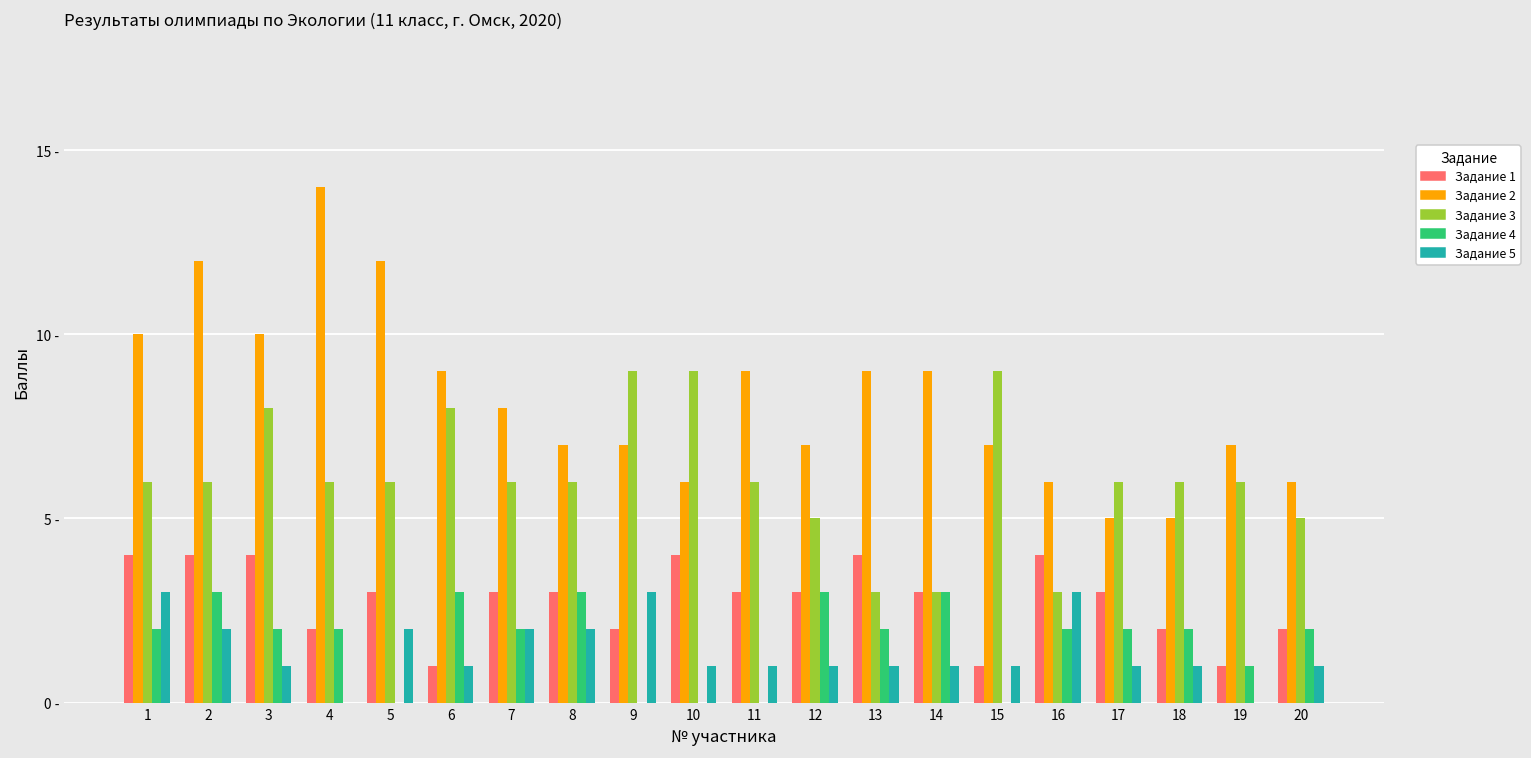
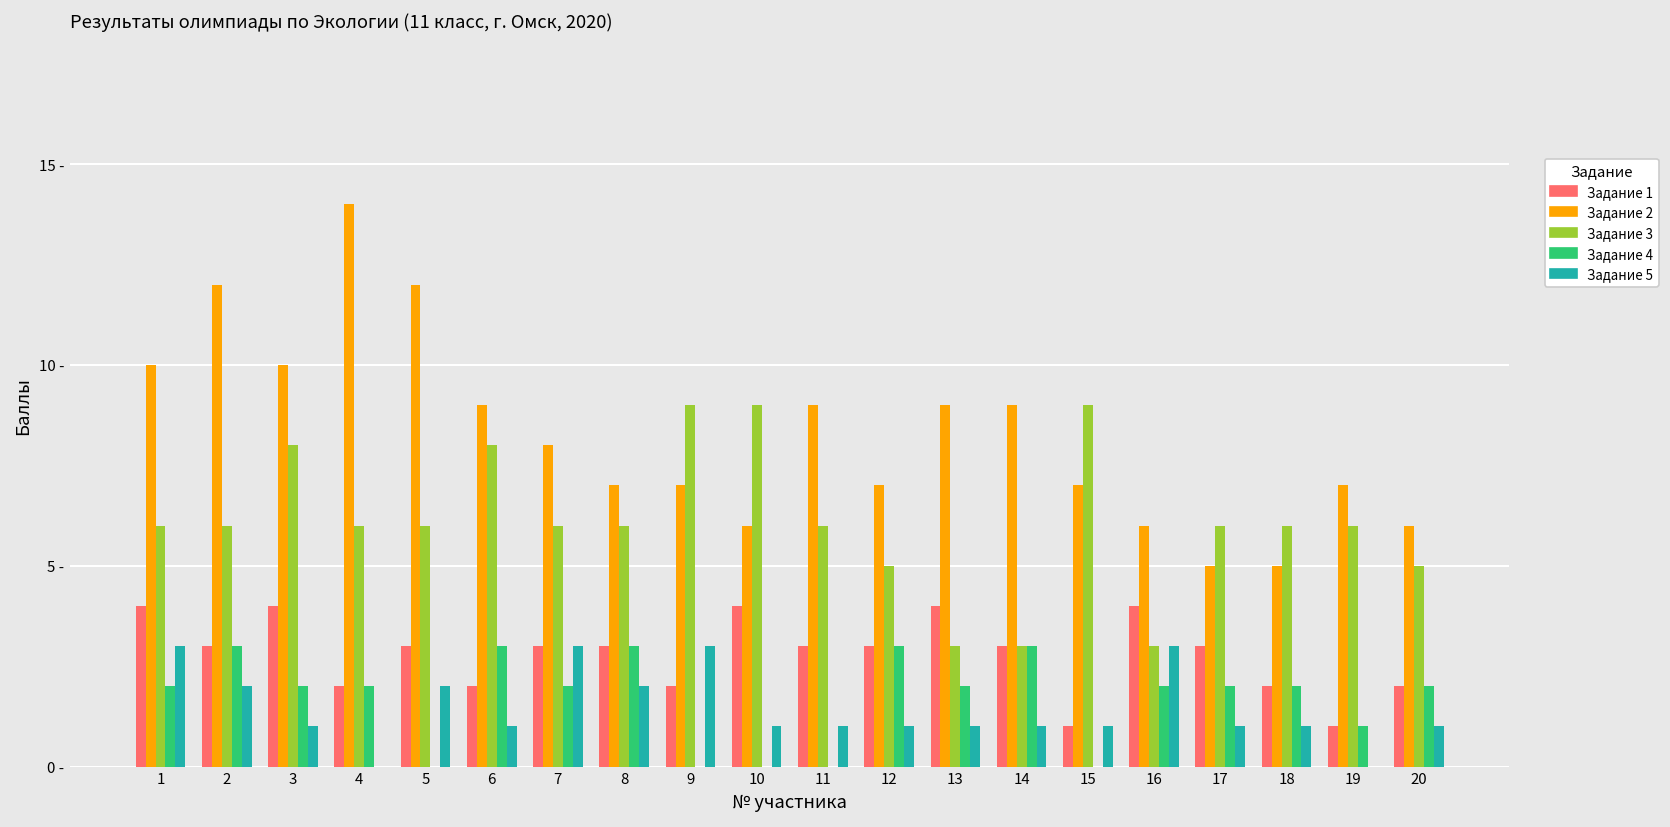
Задание 1, 2: 4 - -> 3 -
Задание 1, 6: 1 - -> 2 -
Задание 5, 7: 2 - -> 3 -
